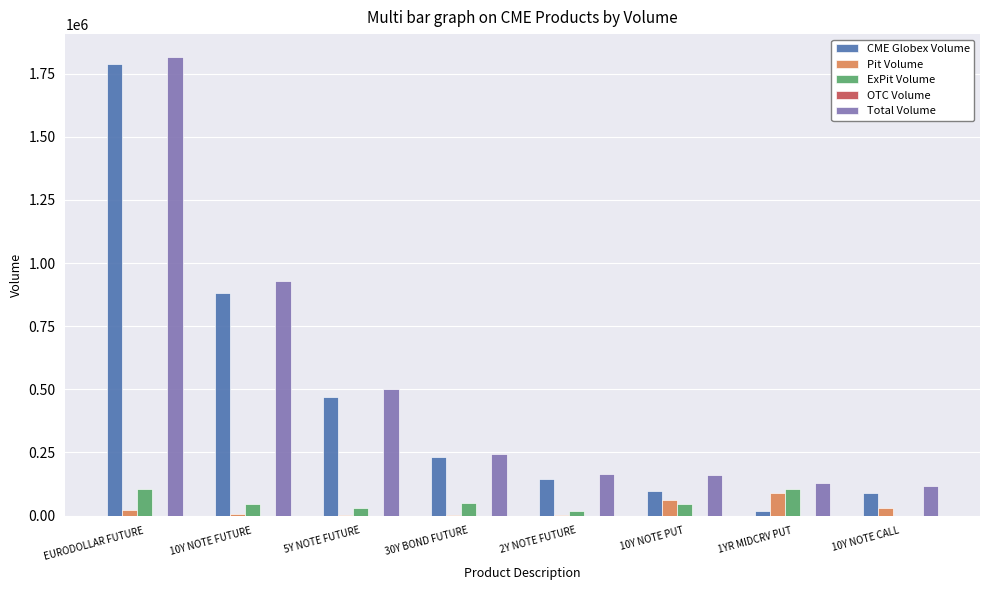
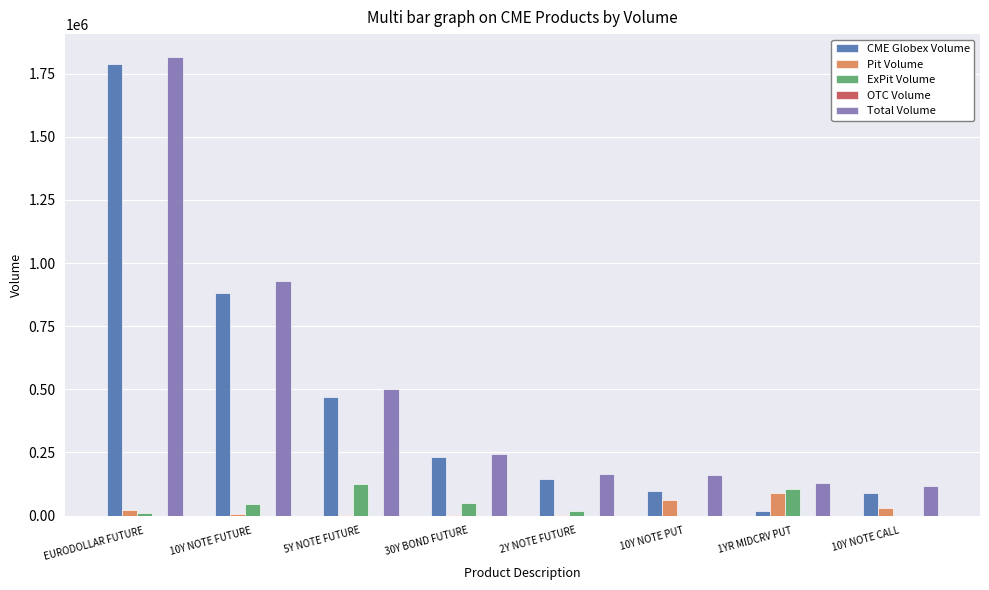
ExPit Volume, EURODOLLAR FUTURE: 110000 -> 10000
ExPit Volume, 5Y NOTE FUTURE: 30000 -> 120000
ExPit Volume, 10Y NOTE PUT: 40000 -> 0
